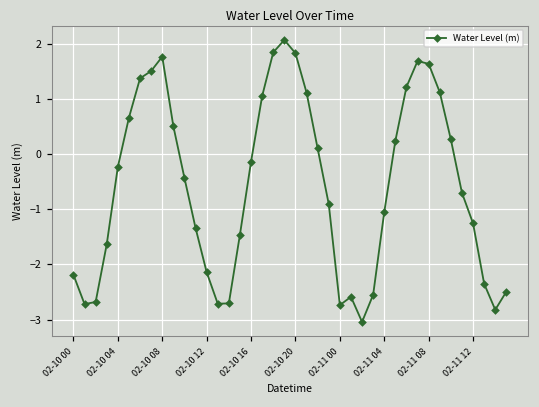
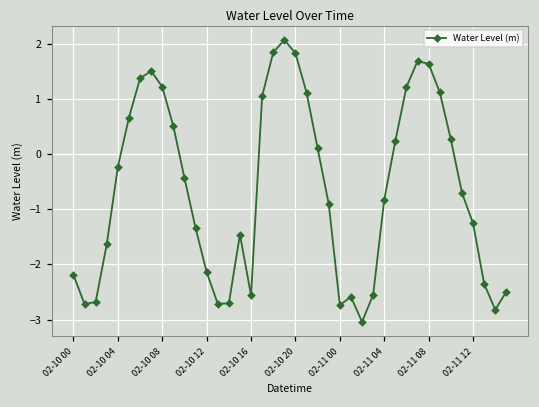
02-10 08: 1.8 -> 1.2
02-10 16: -0.1 -> -2.6
02-11 04: -1.0 -> -0.8
